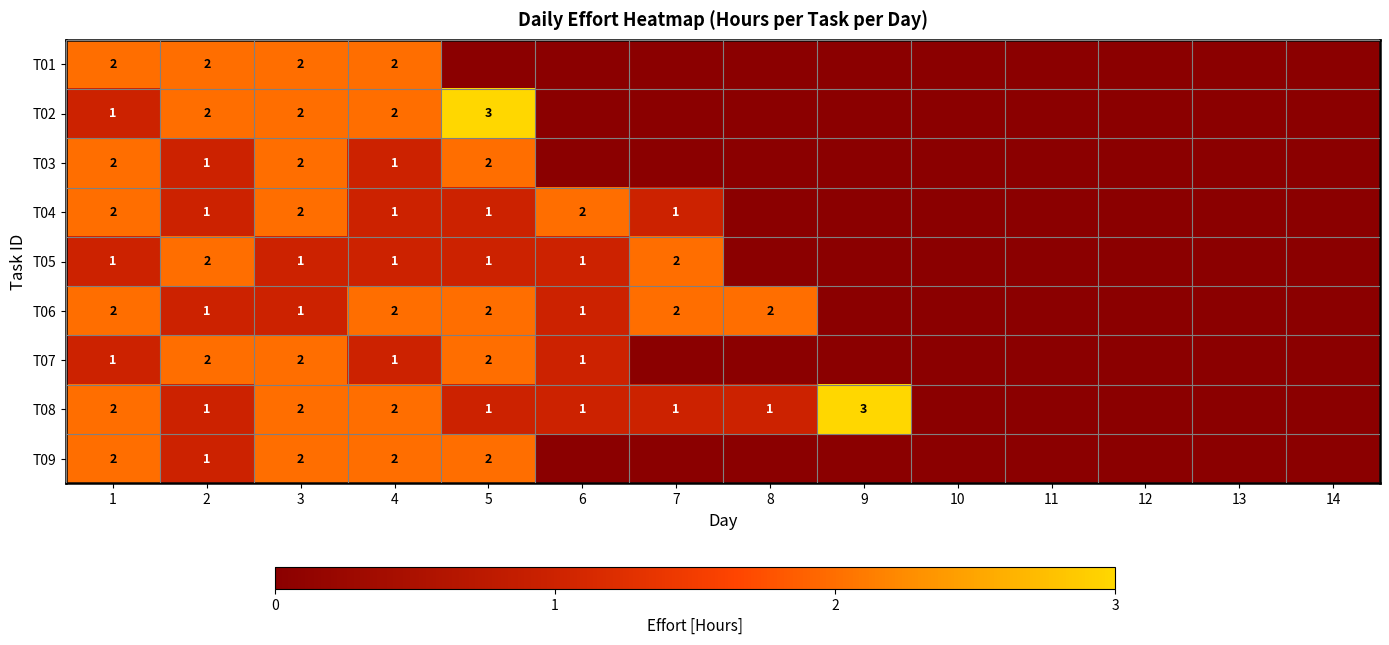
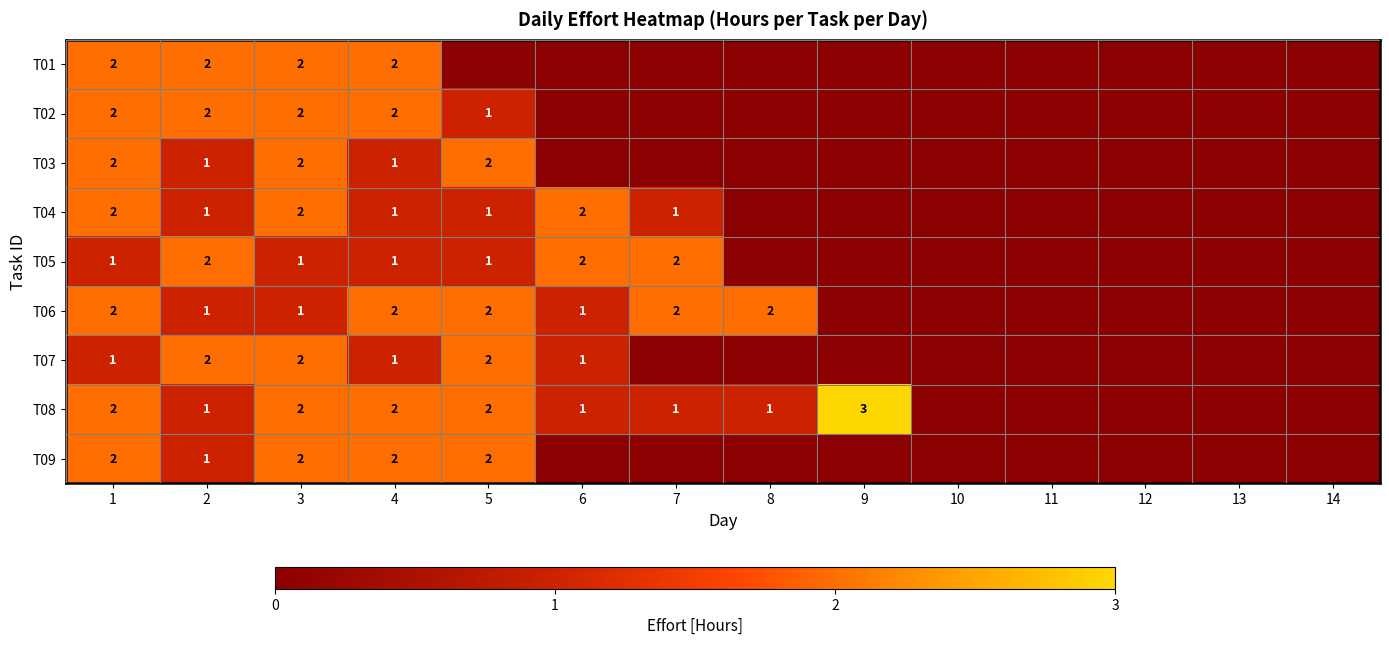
T02, 1: 1 -> 2
T02, 5: 3 -> 1
T05, 6: 1 -> 2
T08, 5: 1 -> 2
